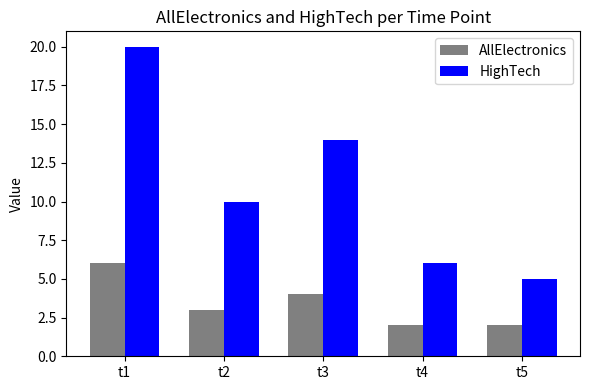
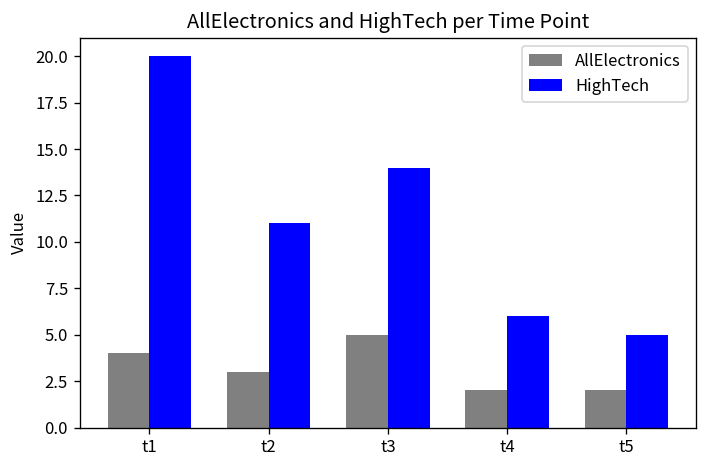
AllElectronics, t1: 6 -> 4
HighTech, t2: 10 -> 11
AllElectronics, t3: 4 -> 5
